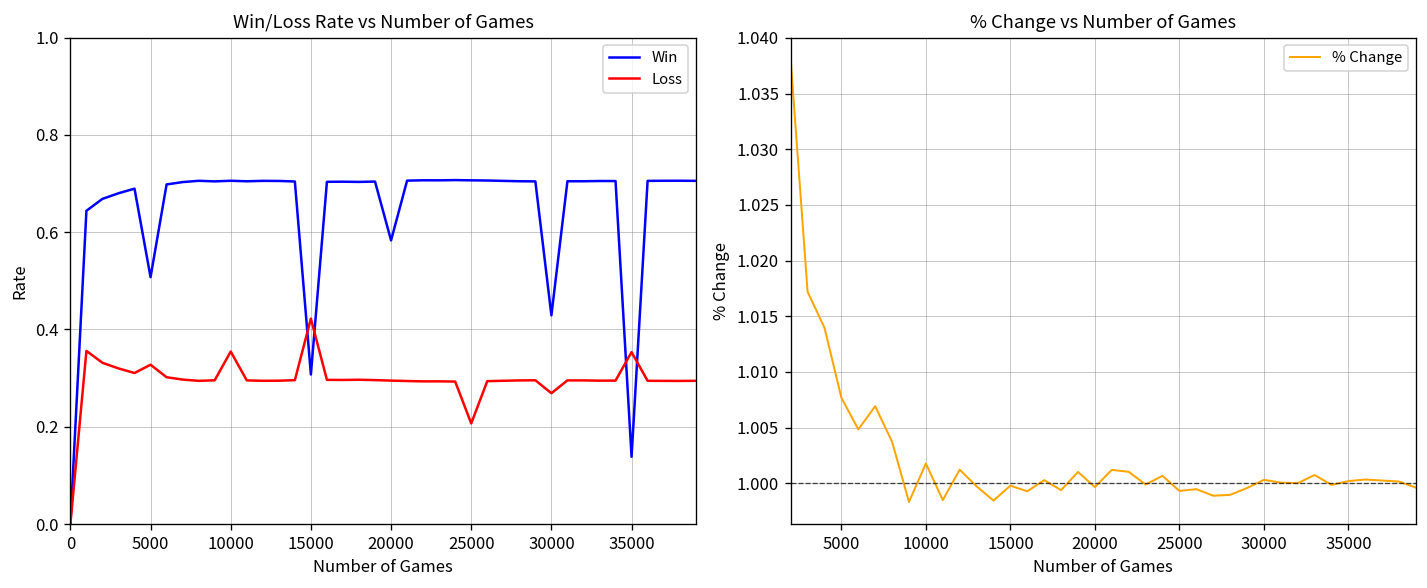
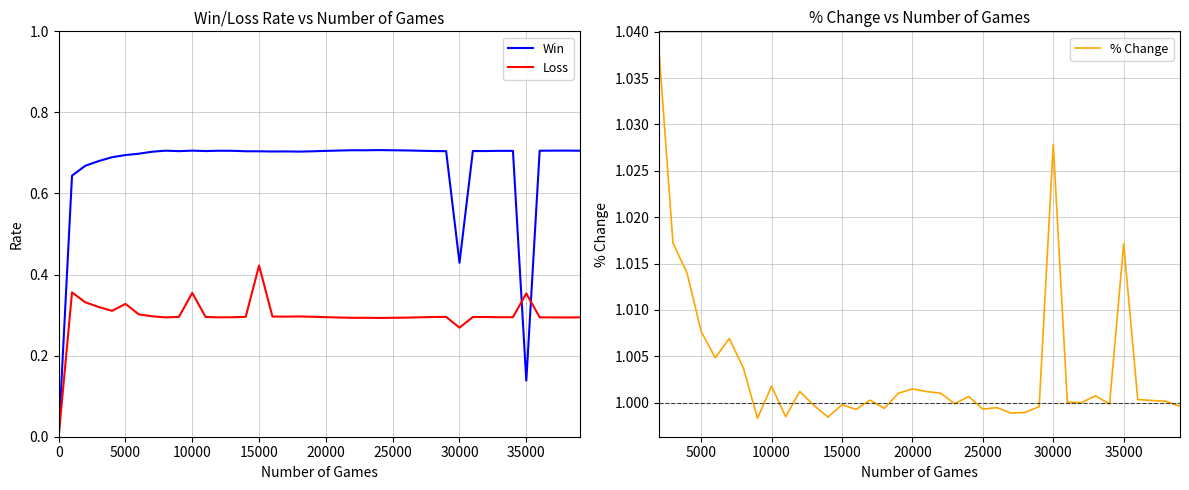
Win/Loss Rate vs Number of Games, Win, 5000: 0.51 -> 0.69
Win/Loss Rate vs Number of Games, Win, 15000: 0.31 -> 0.70
Win/Loss Rate vs Number of Games, Win, 20000: 0.58 -> 0.71
Win/Loss Rate vs Number of Games, Loss, 25000: 0.21 -> 0.29
% Change vs Number of Games, 20000: 1.000 -> 1.001
% Change vs Number of Games, 30000: 1.000 -> 1.028
% Change vs Number of Games, 35000: 1.000 -> 1.017
